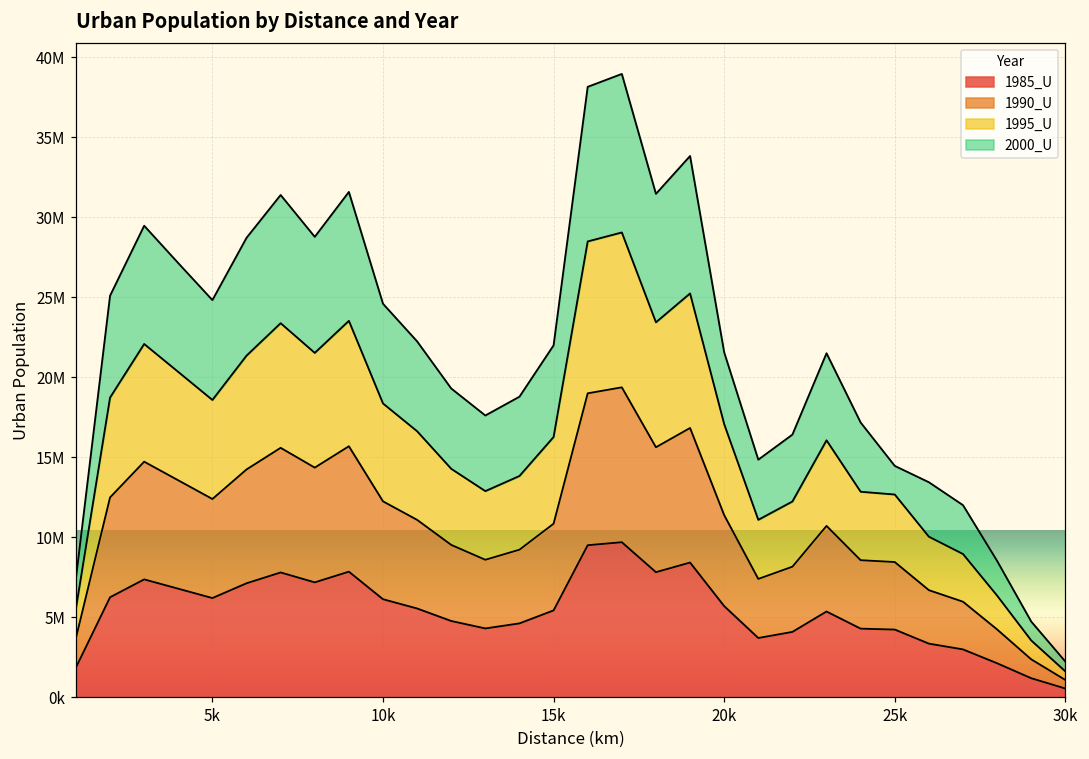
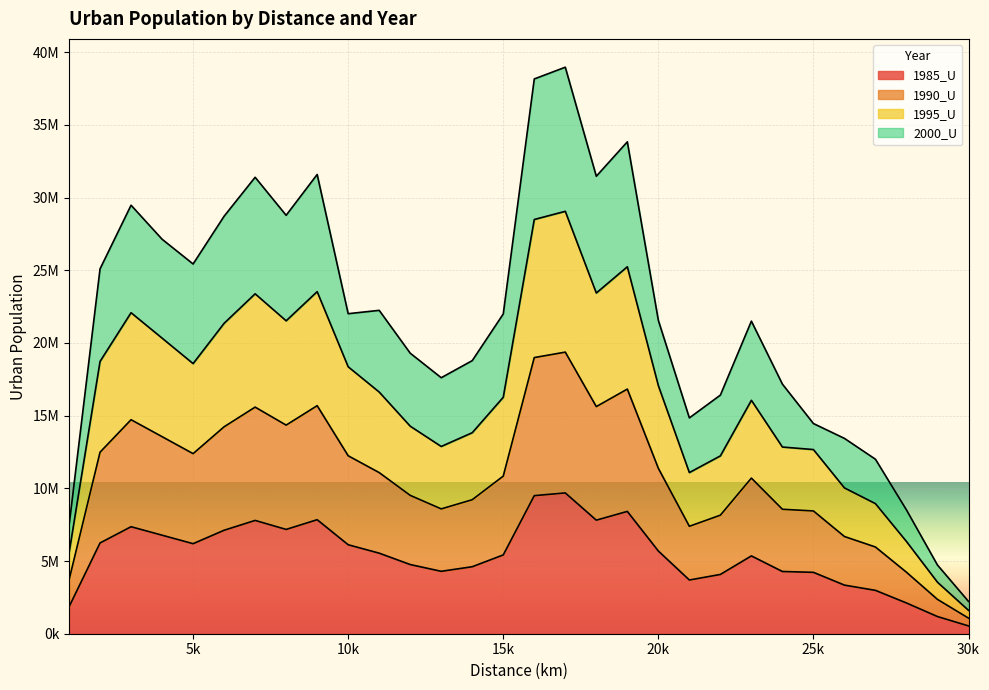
2000_U, 5k: 6200000 -> 6900000
2000_U, 10k: 6200000 -> 3700000
